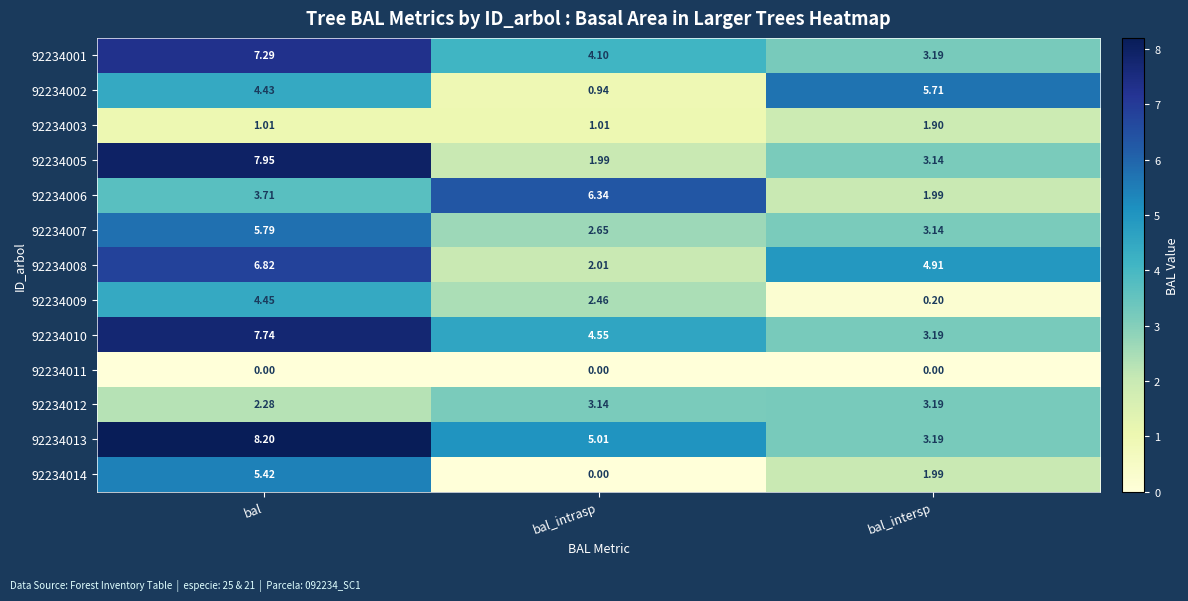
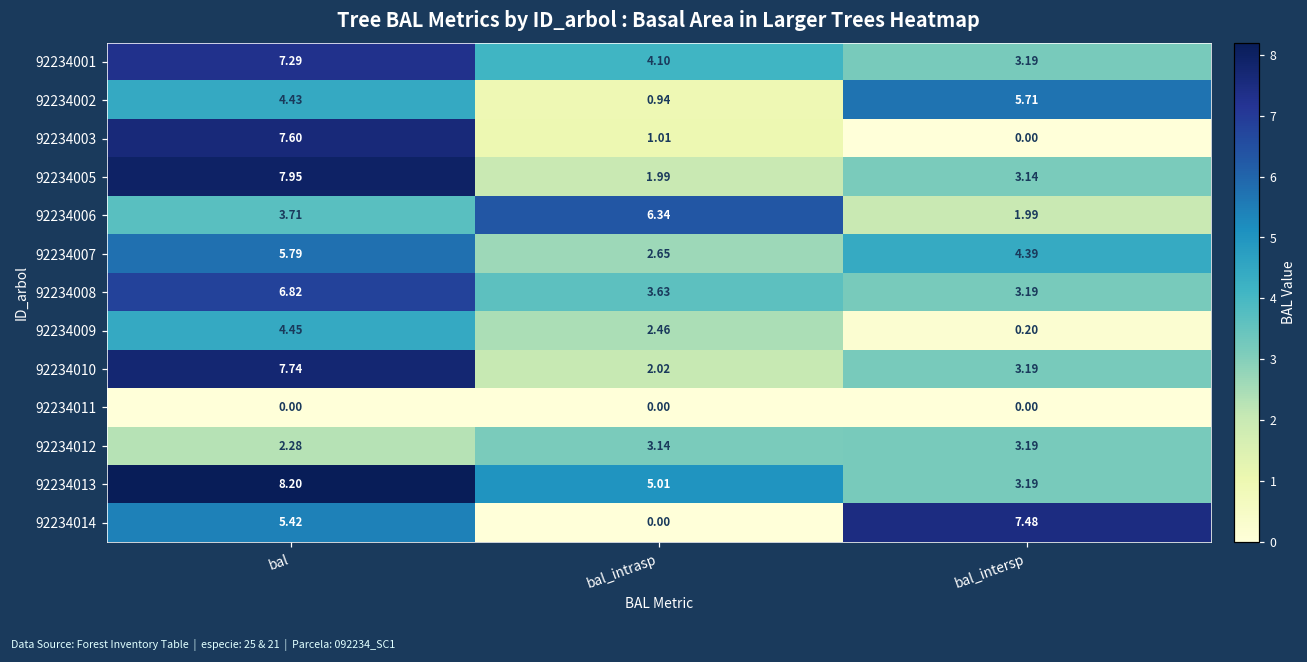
92234003, bal: 1.01 -> 7.60
92234003, bal_intersp: 1.90 -> 0.00
92234007, bal_intersp: 3.14 -> 4.39
92234008, bal_intrasp: 2.01 -> 3.63
92234008, bal_intersp: 4.91 -> 3.19
92234010, bal_intrasp: 4.55 -> 2.02
92234014, bal_intersp: 1.99 -> 7.48
